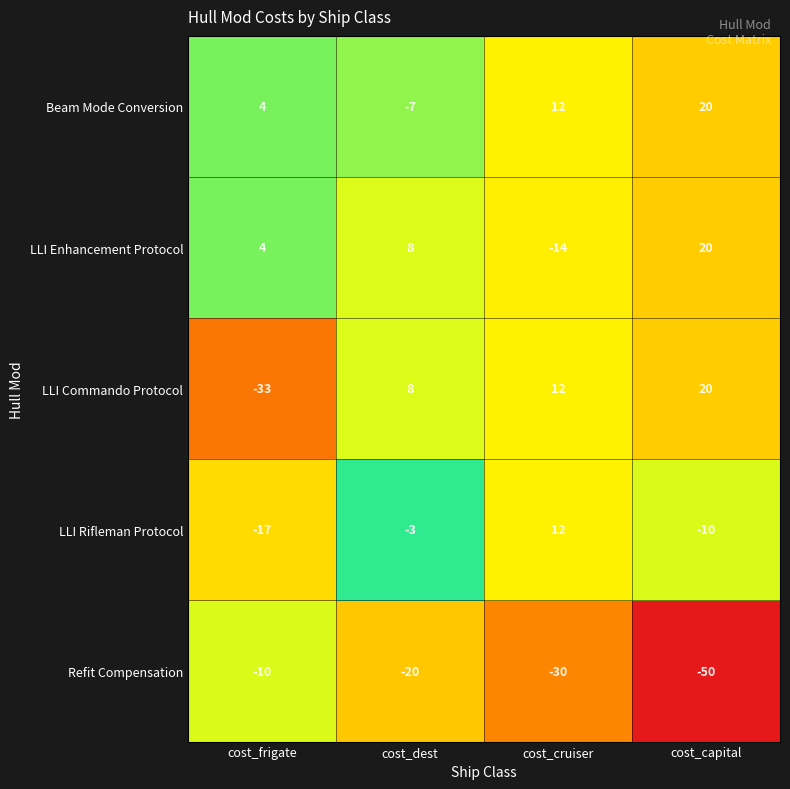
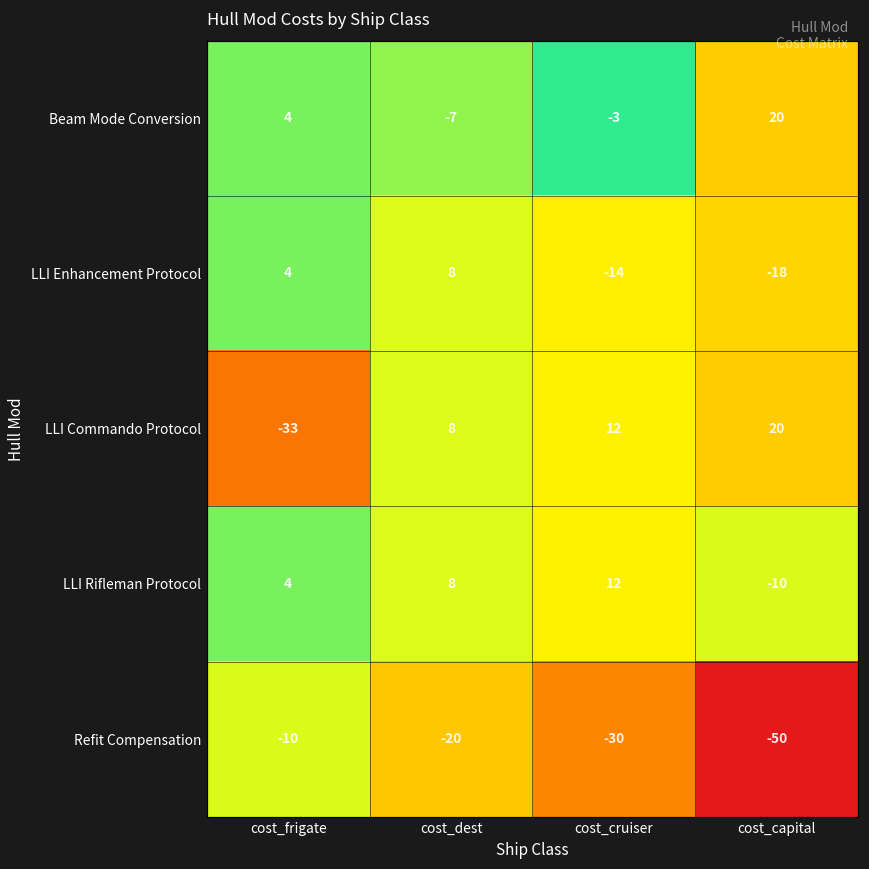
Beam Mode Conversion, cost_cruiser: 12 -> -3
LLI Enhancement Protocol, cost_capital: 20 -> -18
LLI Rifleman Protocol, cost_frigate: -17 -> 4
LLI Rifleman Protocol, cost_dest: -3 -> 8
